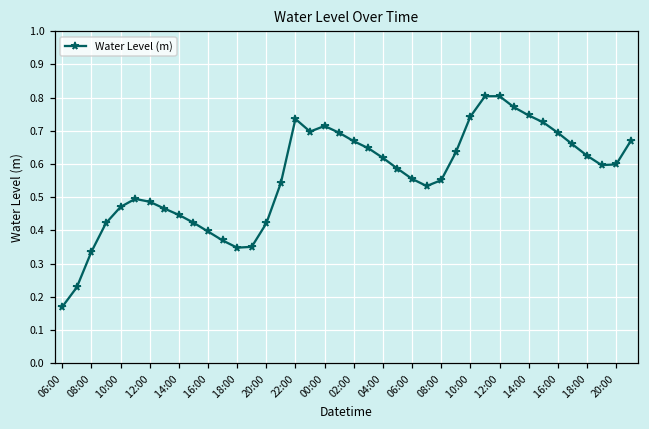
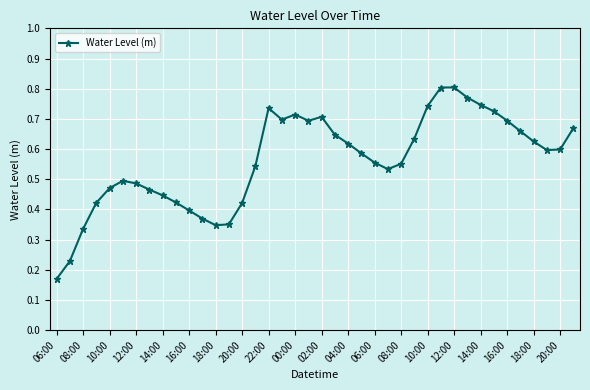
02:00: 0.67 -> 0.71
